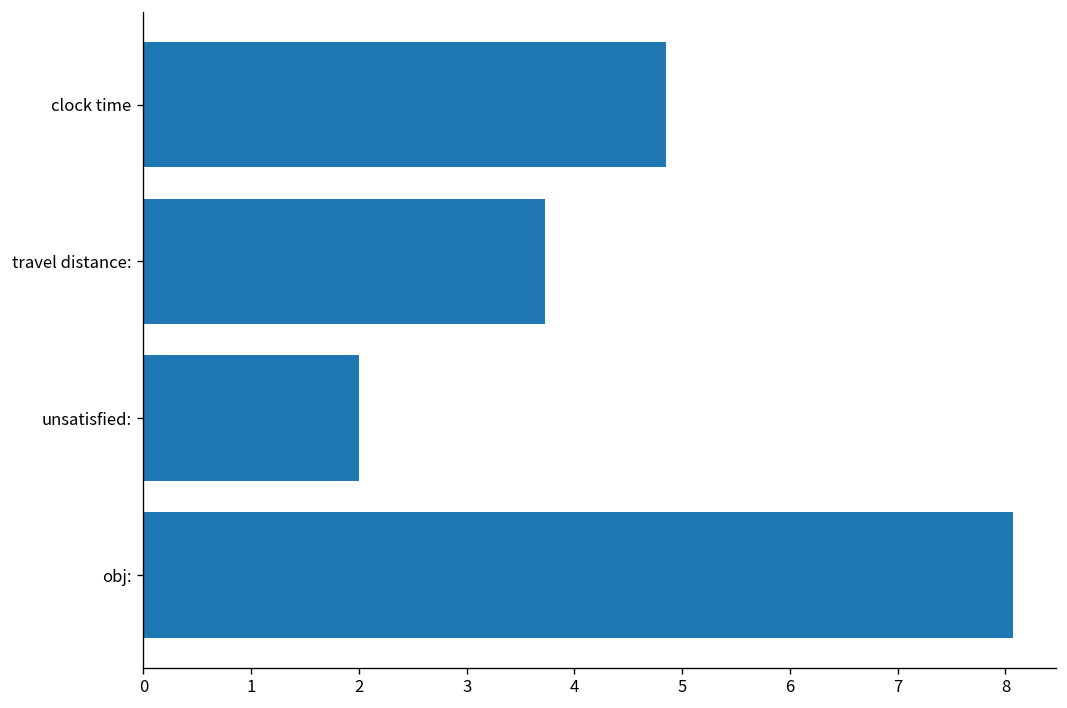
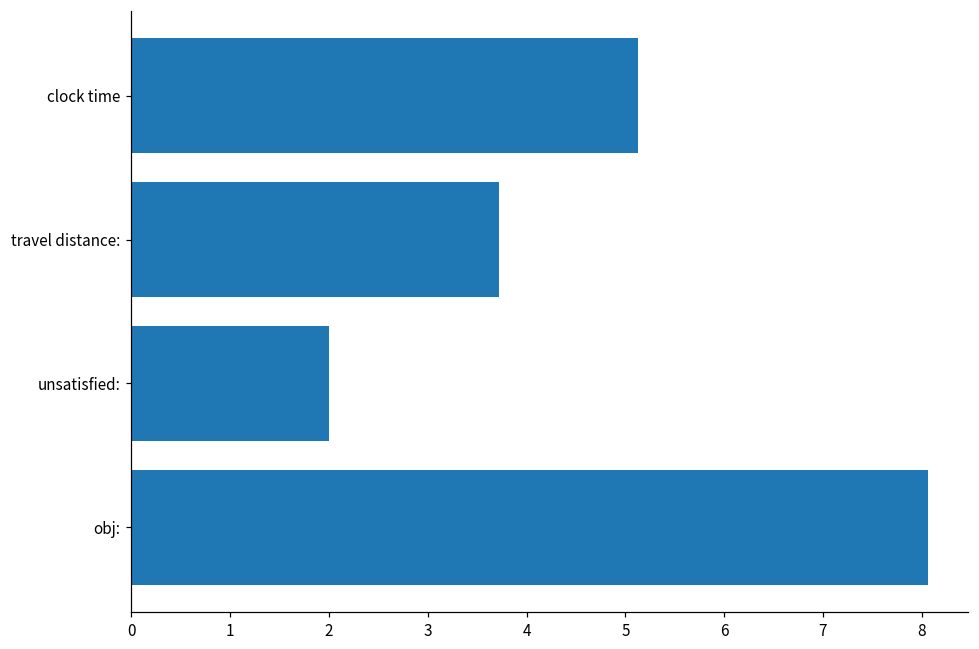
clock time: 4.9 -> 5.1
